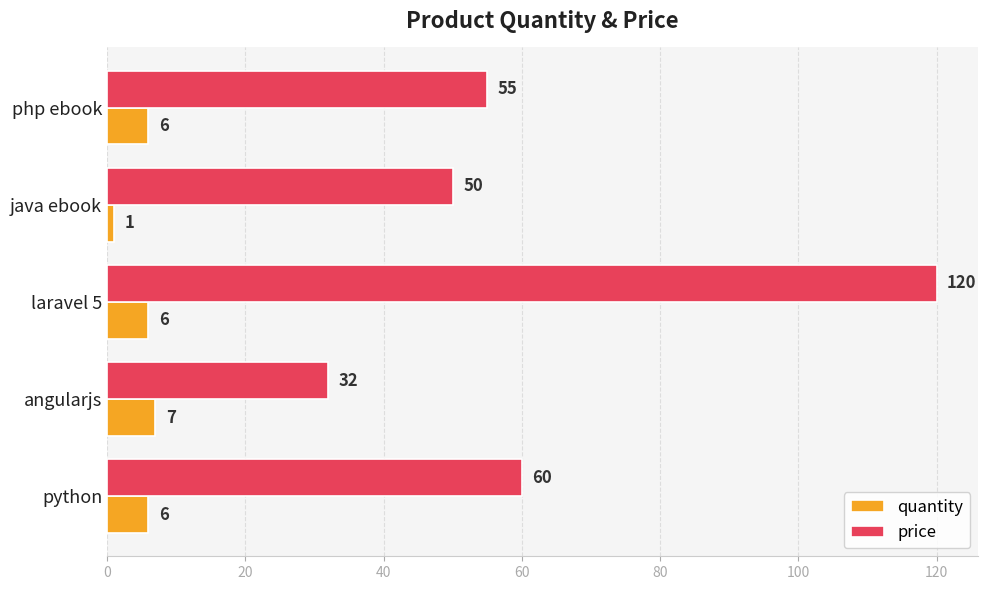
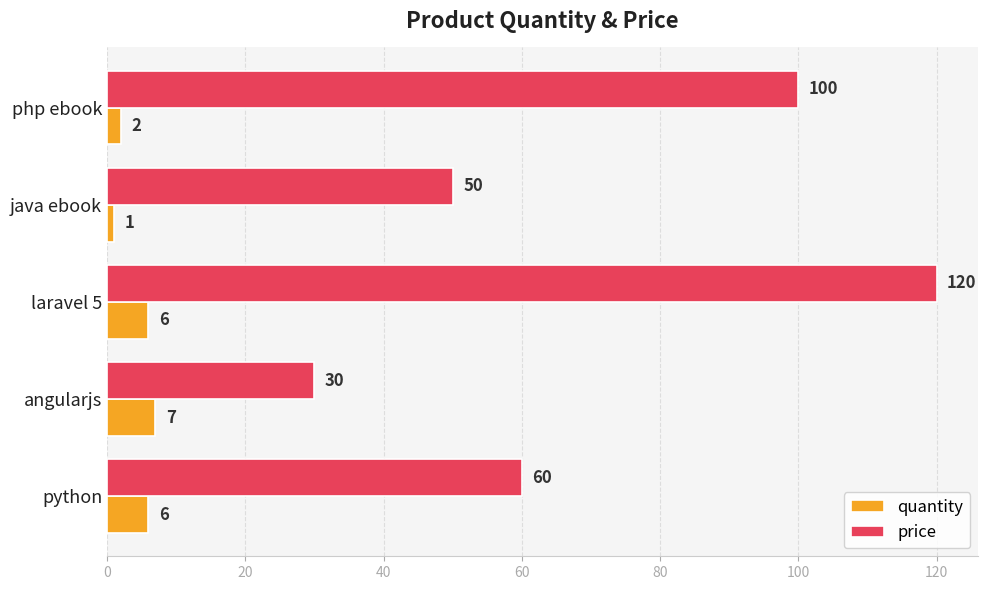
price, php ebook: 55 -> 100
quantity, php ebook: 6 -> 2
price, angularjs: 32 -> 30
